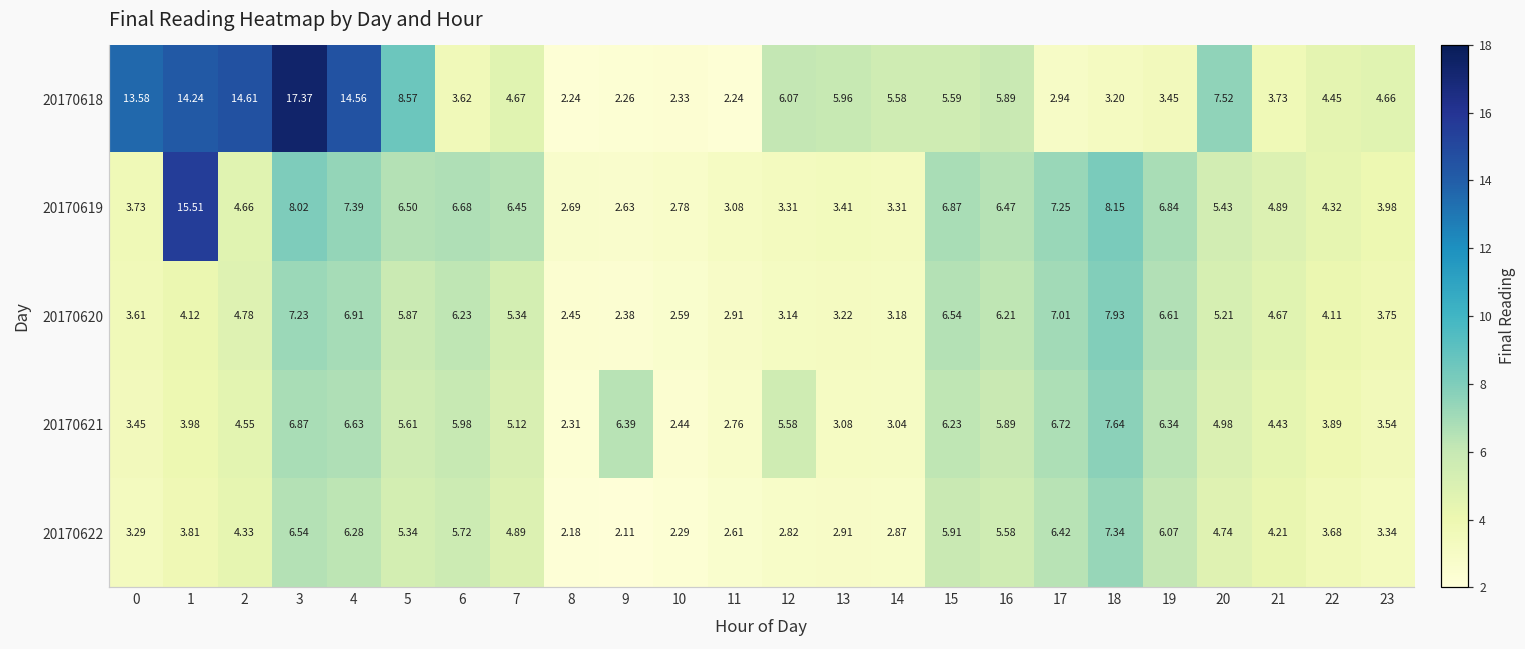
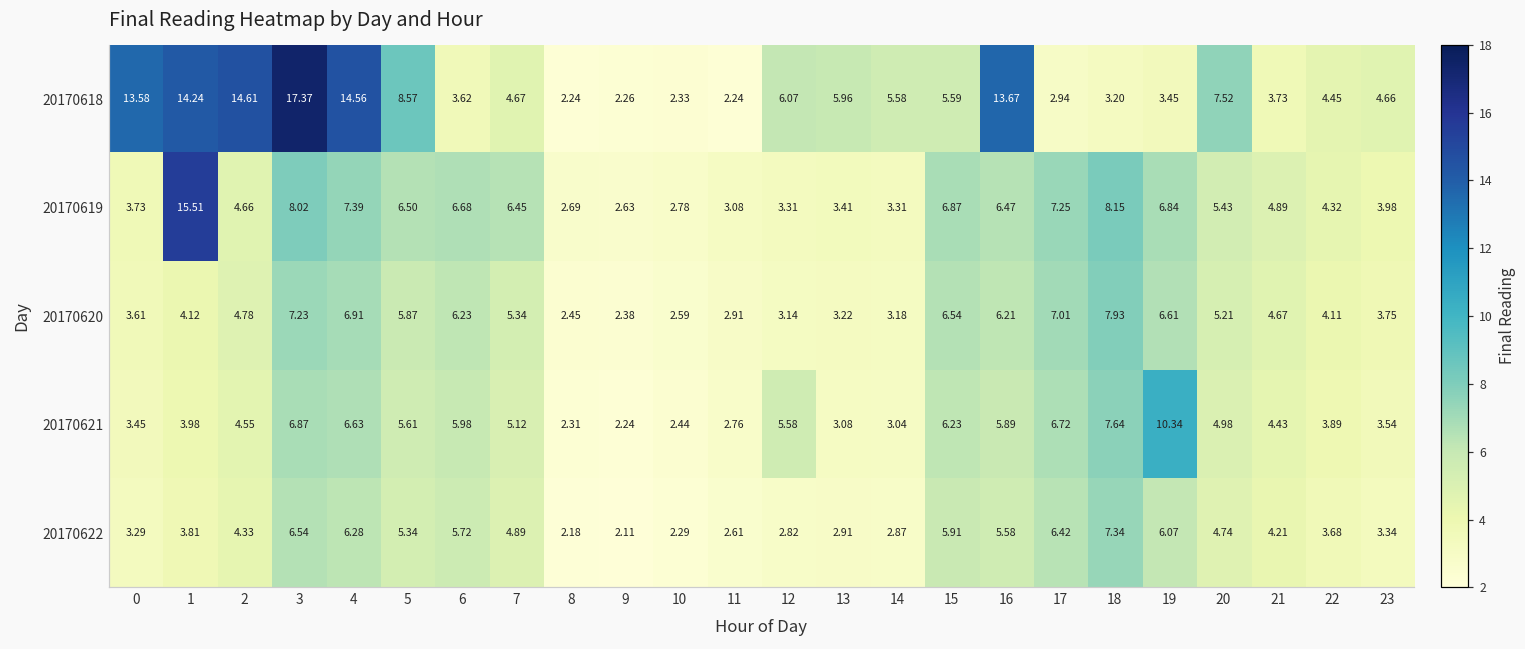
20170618, 16: 5.89 -> 13.67
20170621, 9: 6.39 -> 2.24
20170621, 19: 6.34 -> 10.34
